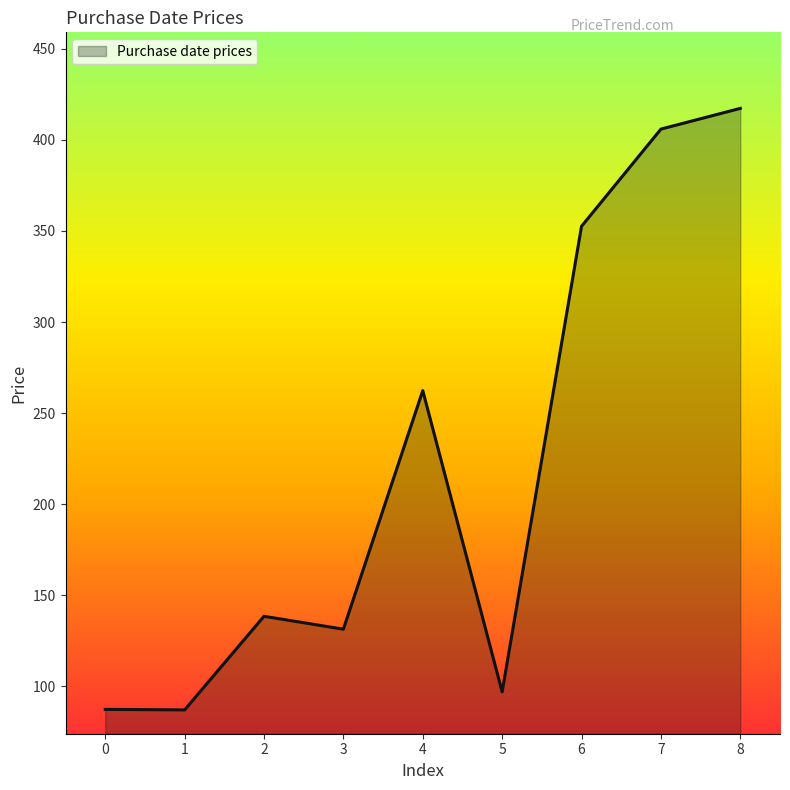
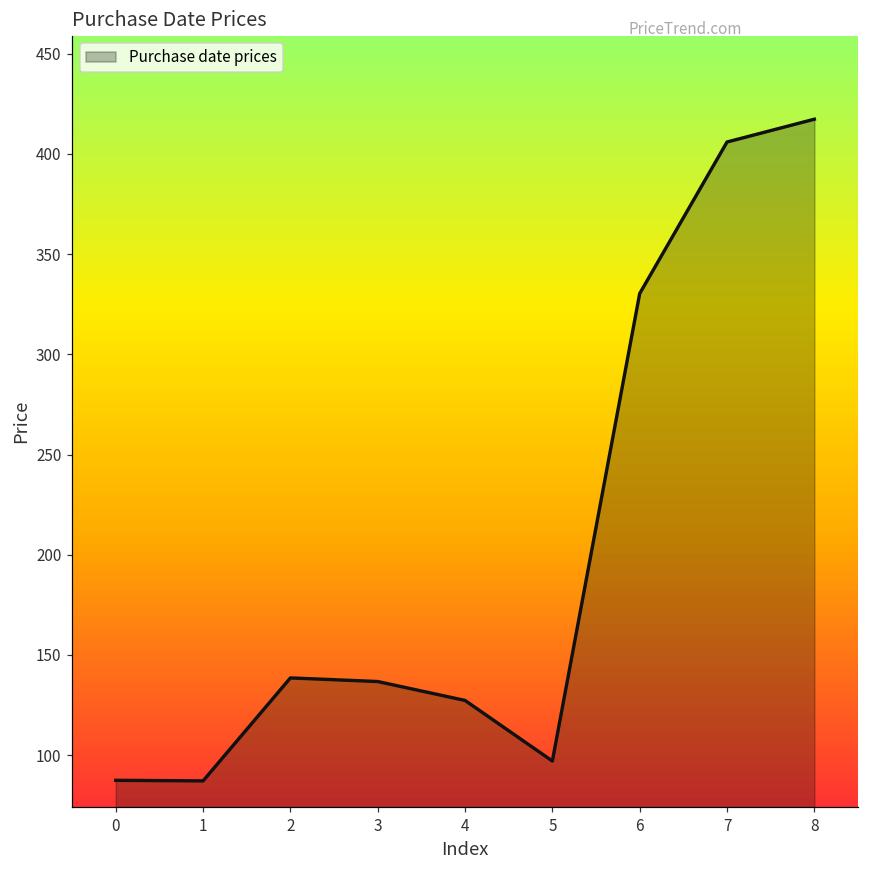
3: 131 -> 137
4: 262 -> 127
6: 353 -> 330
